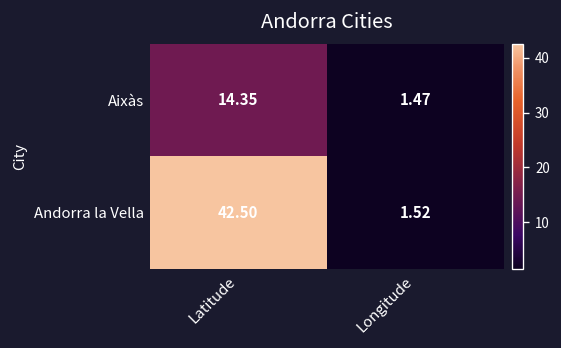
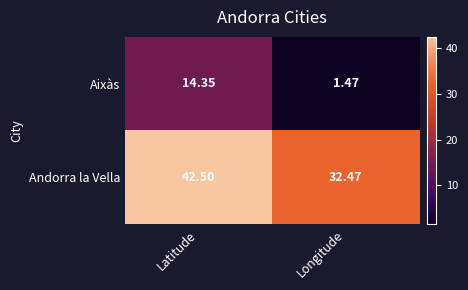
Andorra la Vella, Longitude: 1.52 -> 32.47
